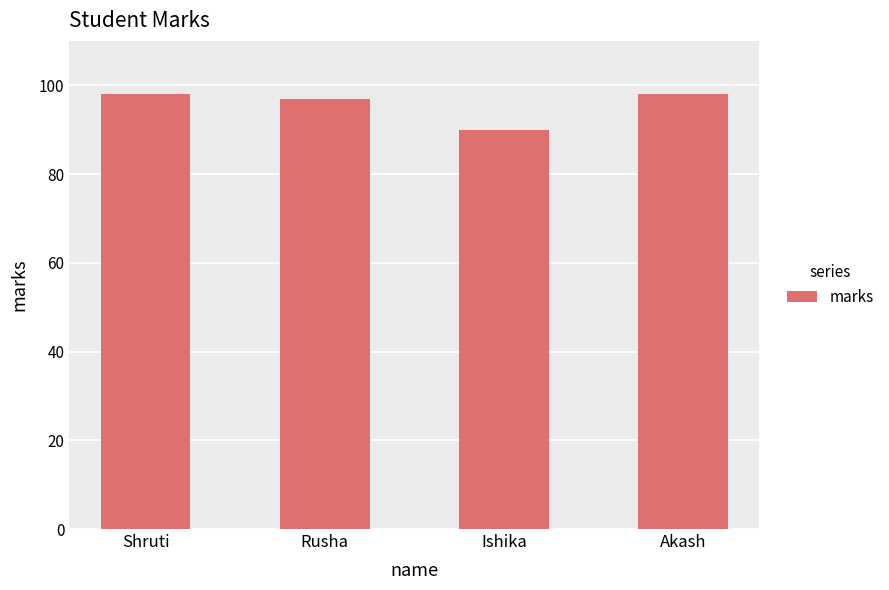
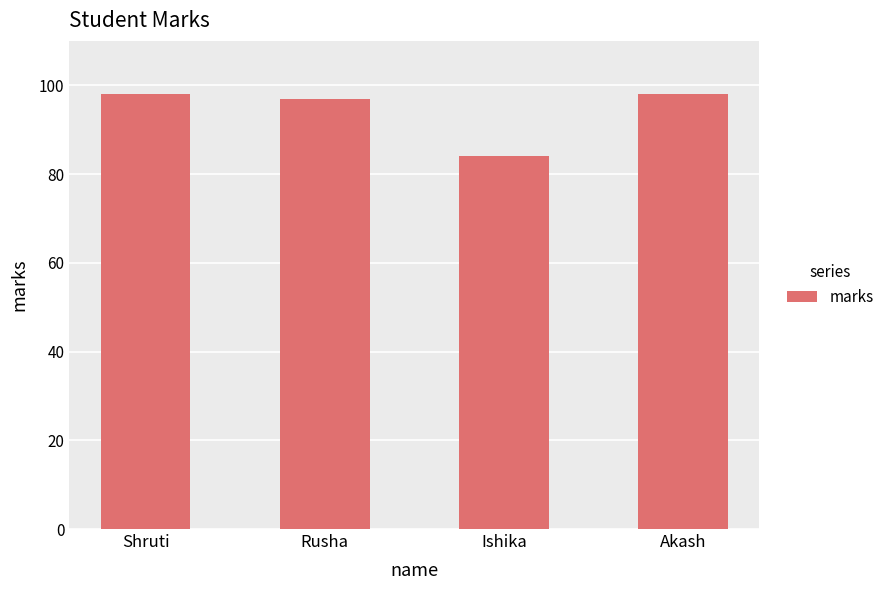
Ishika: 90 -> 84
